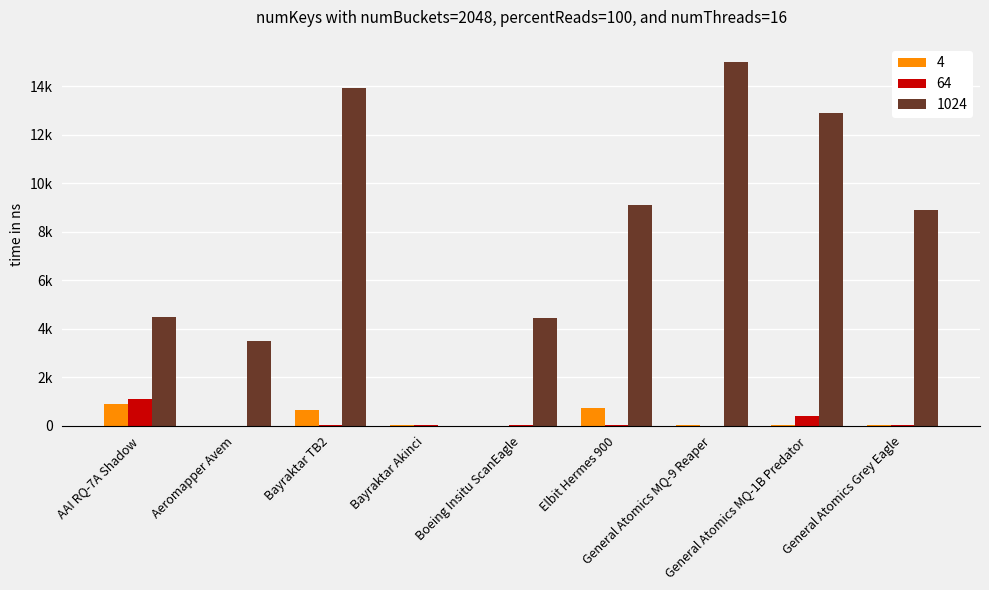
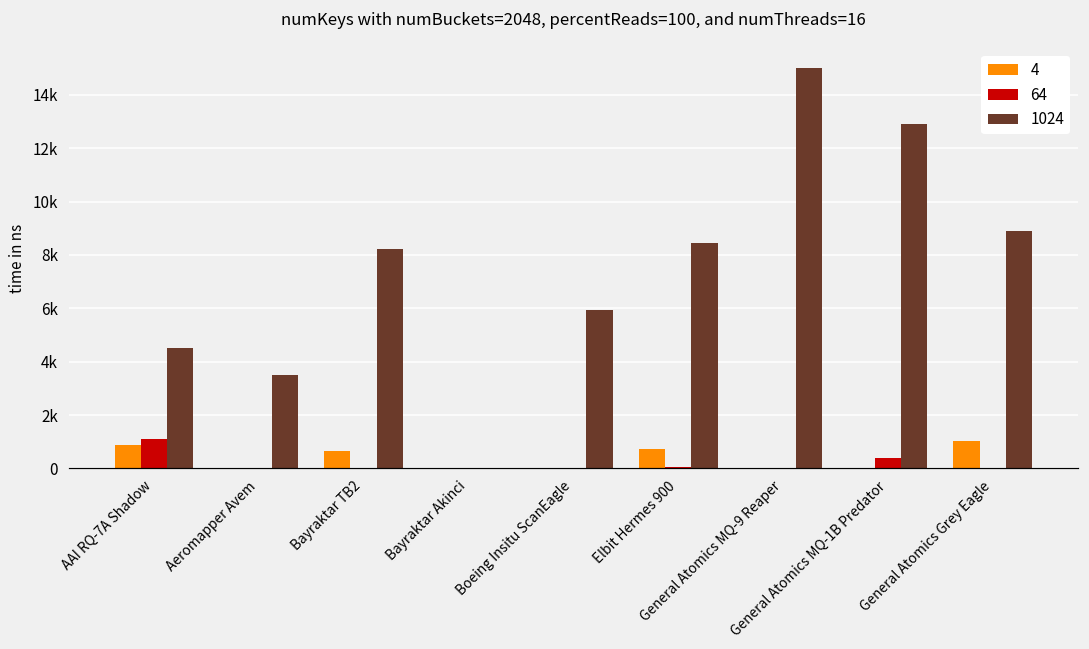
1024, Bayraktar TB2: 13900 -> 8200
1024, Boeing Insitu ScanEagle: 4400 -> 6000
1024, Elbit Hermes 900: 9100 -> 8400
4, General Atomics Grey Eagle: 0 -> 1000
